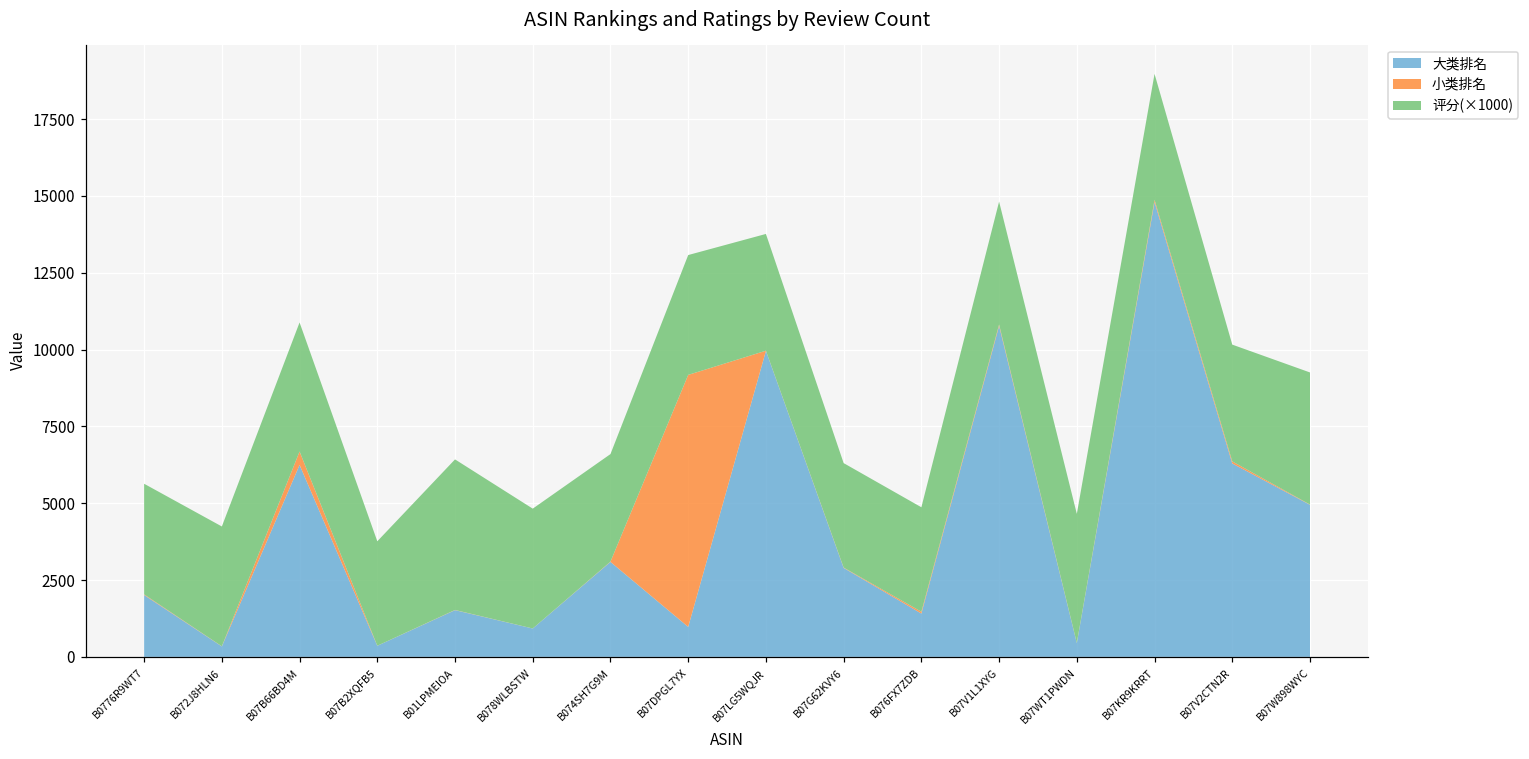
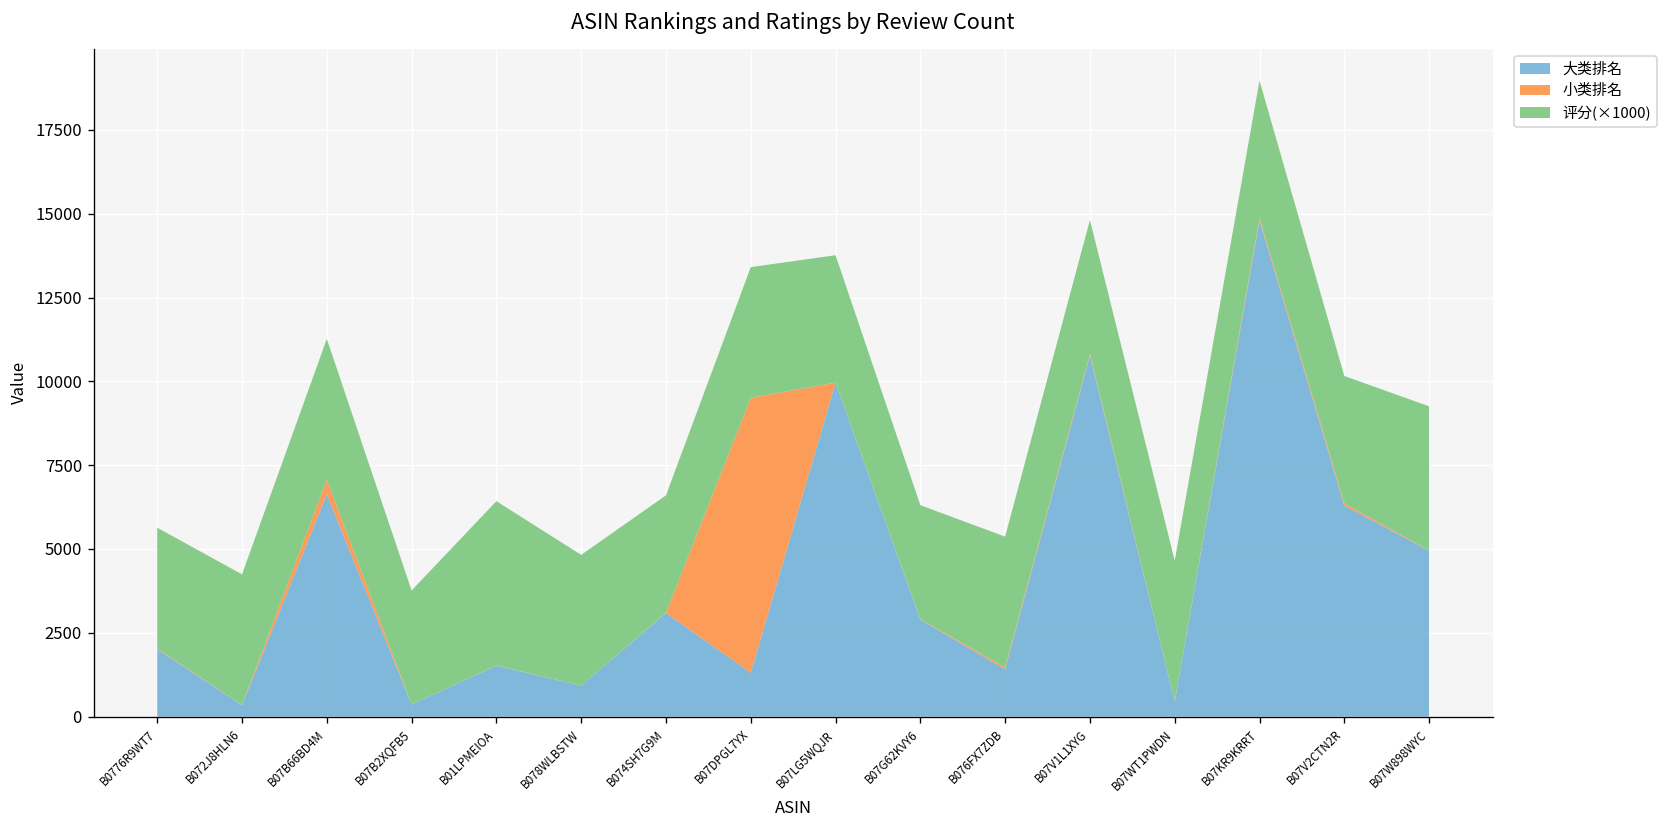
大类排名, B07B66BD4M: 6200 -> 6600
大类排名, B07DPGL7YX: 1000 -> 1300
评分(×1000), B076FX7ZDB: 3400 -> 3900
